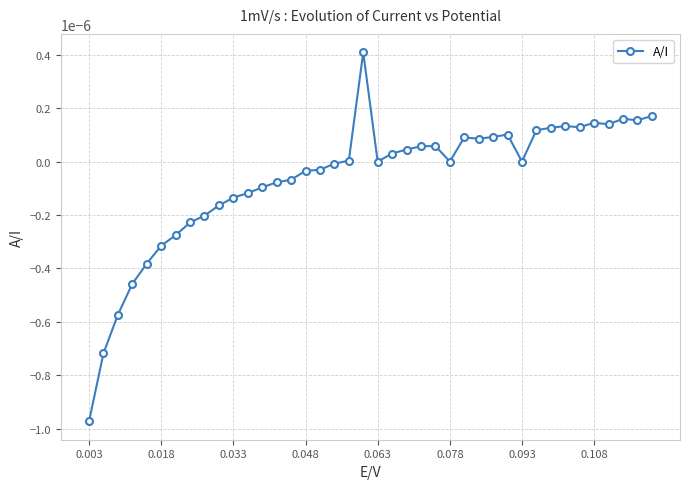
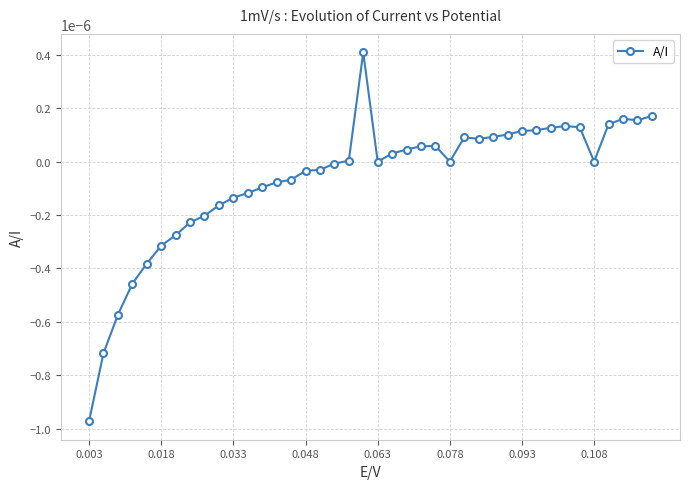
0.093: 0.0000000 -> 0.0000001
0.108: 0.0000001 -> 0.0000000
